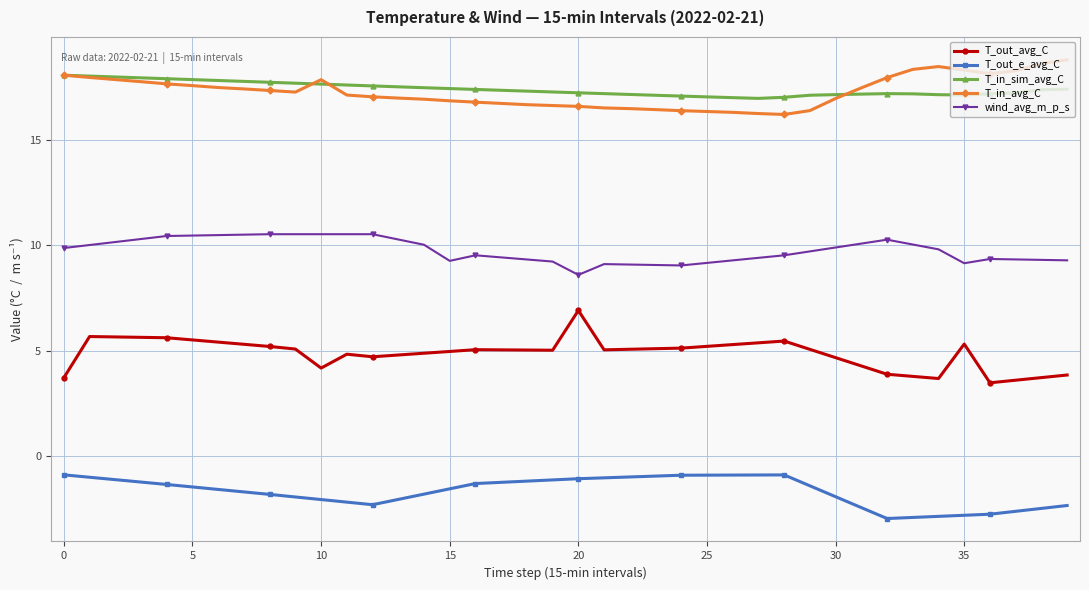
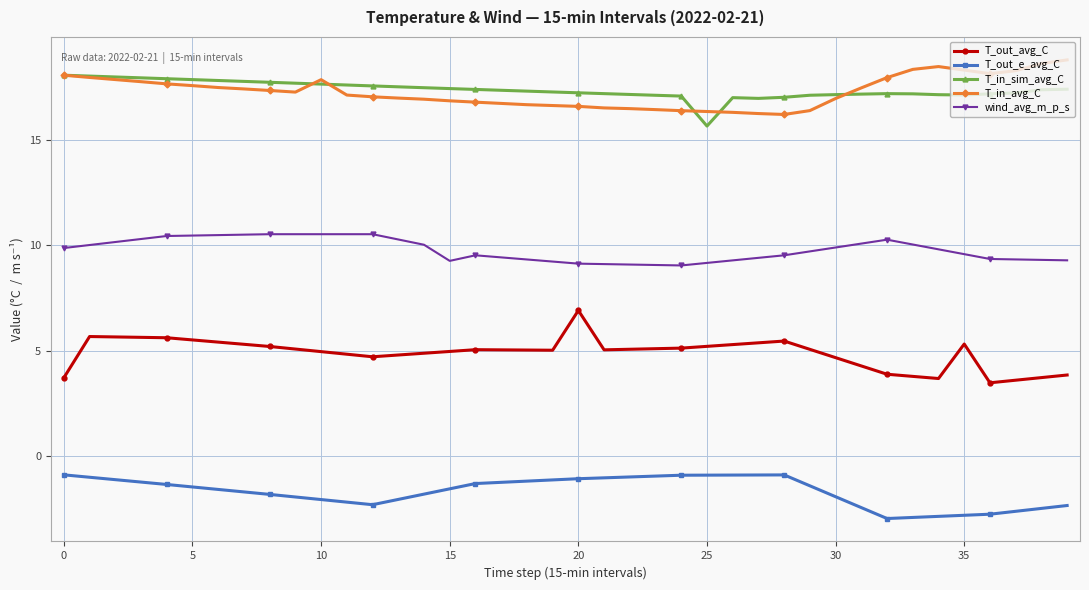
T_out_avg_C, 10: 4.2 -> 5.0
wind_avg_m_p_s, 20: 8.6 -> 9.1
T_in_sim_avg_C, 25: 17.0 -> 15.6
wind_avg_m_p_s, 35: 9.1 -> 9.6
